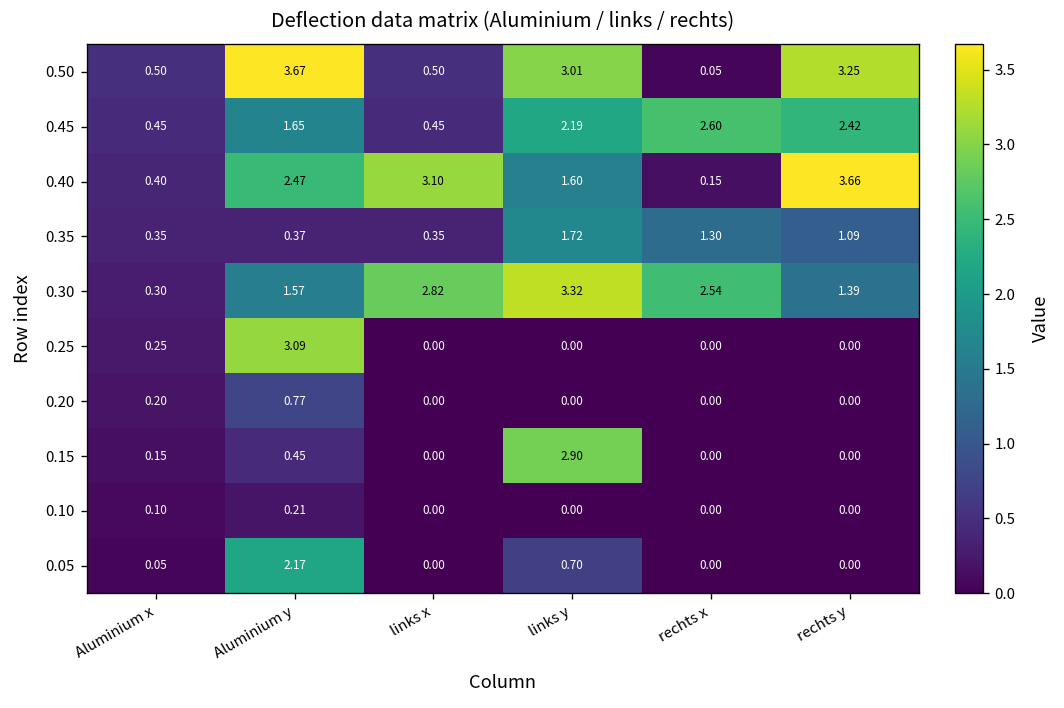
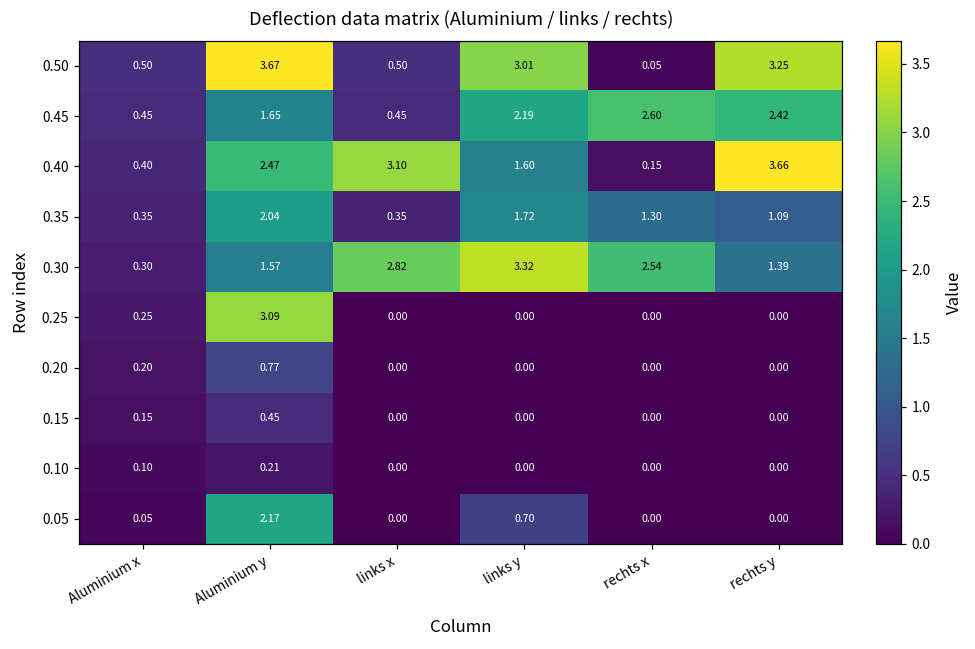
0.35, Aluminium y: 0.37 -> 2.04
0.15, links y: 2.90 -> 0.00
